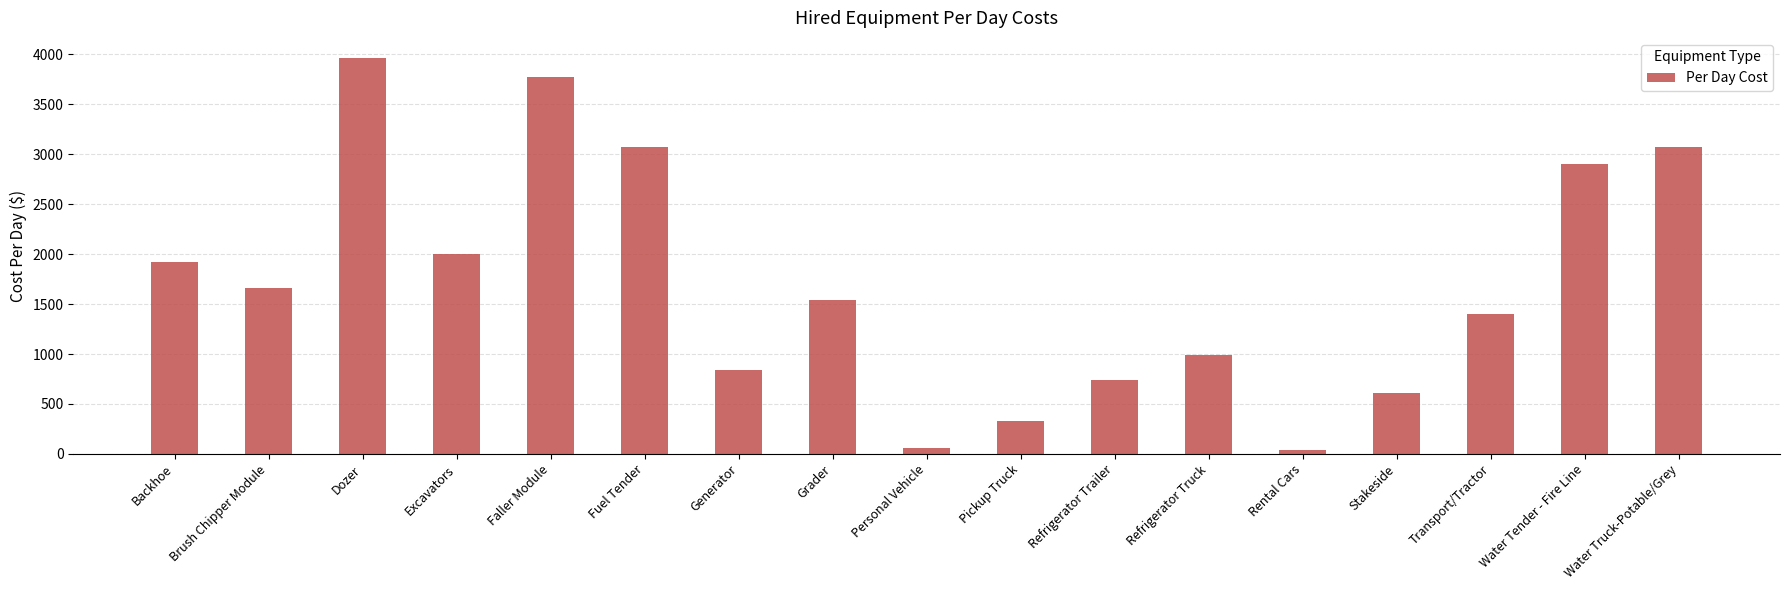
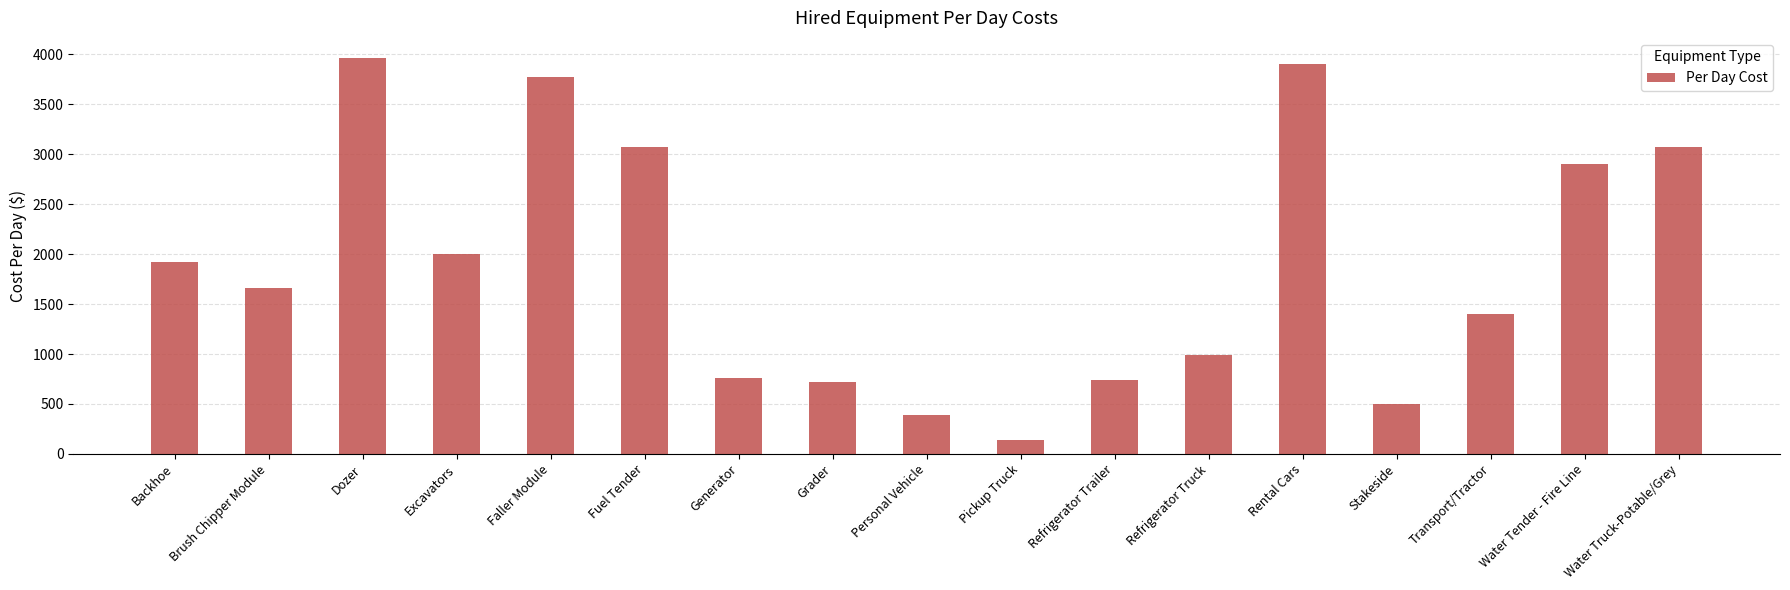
Generator: 840 -> 760
Grader: 1500 -> 700
Personal Vehicle: 100 -> 400
Pickup Truck: 300 -> 100
Rental Cars: 0 -> 3900
Stakeside: 600 -> 500
